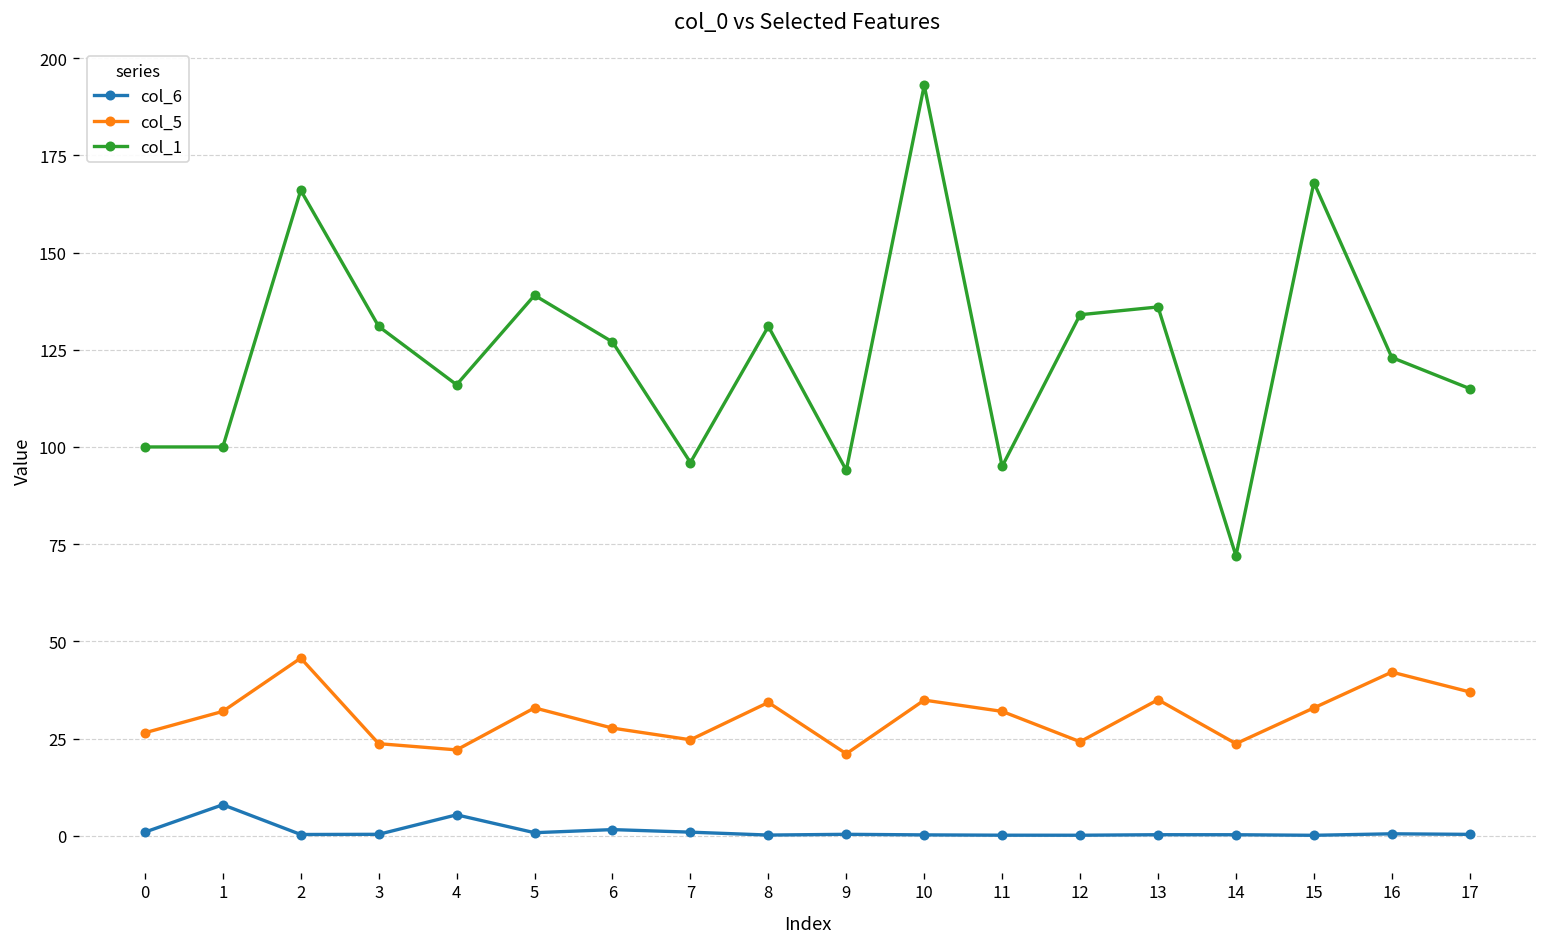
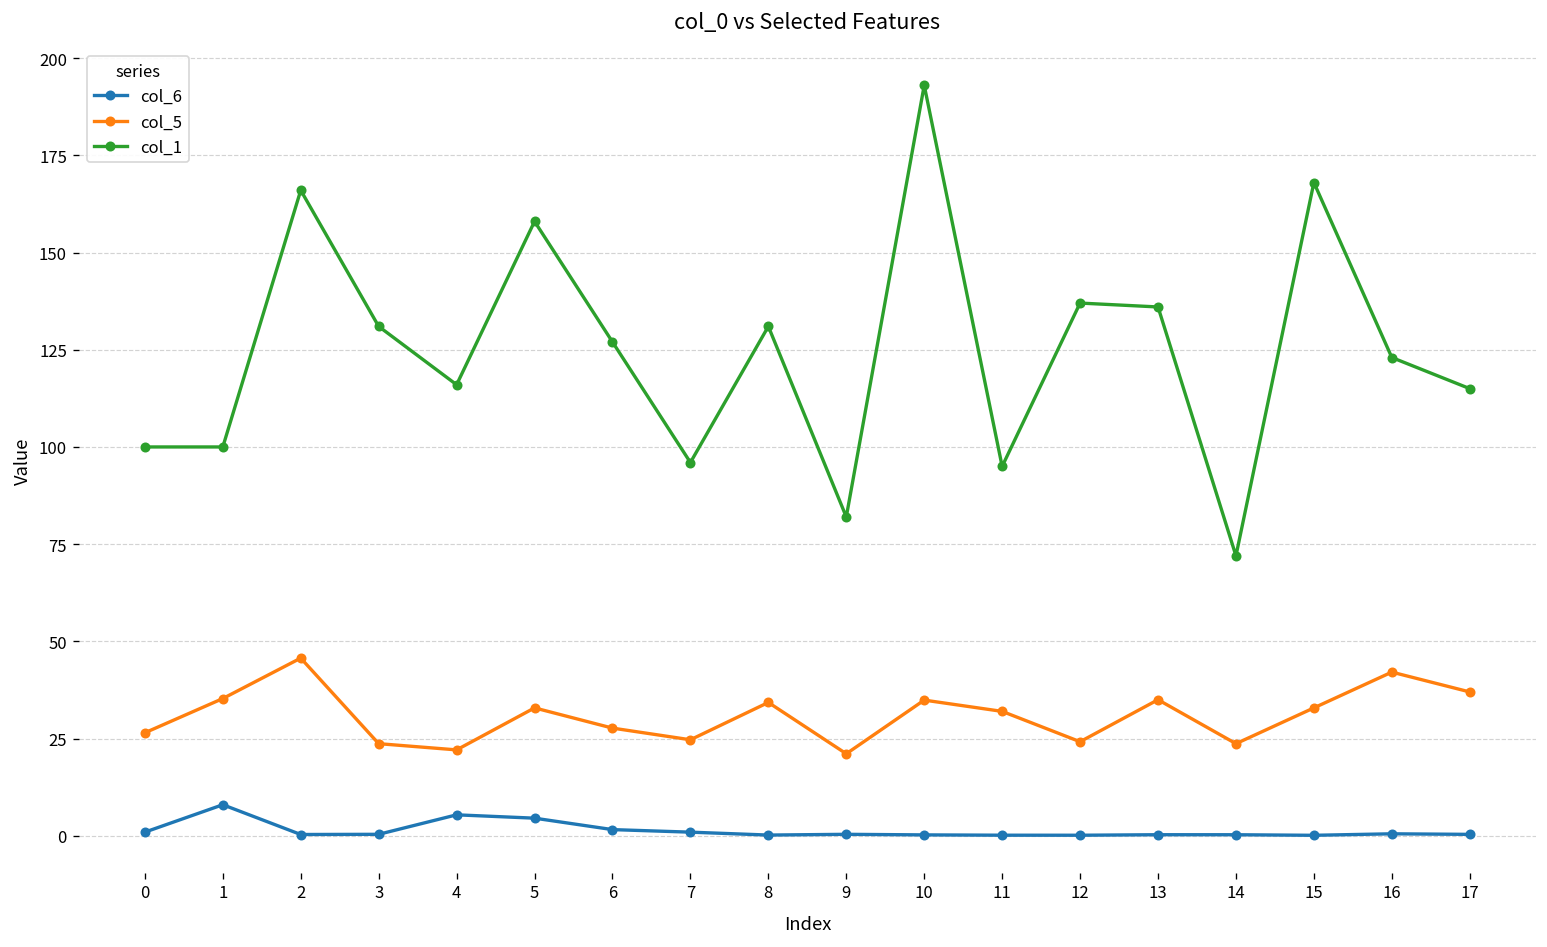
col_5, 1: 32 -> 35
col_6, 5: 1 -> 5
col_1, 5: 139 -> 158
col_1, 9: 94 -> 82
col_1, 12: 134 -> 137
